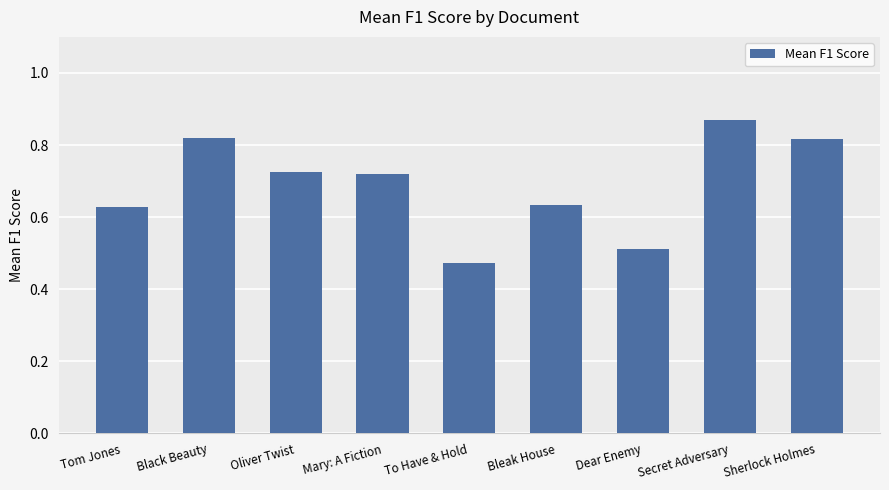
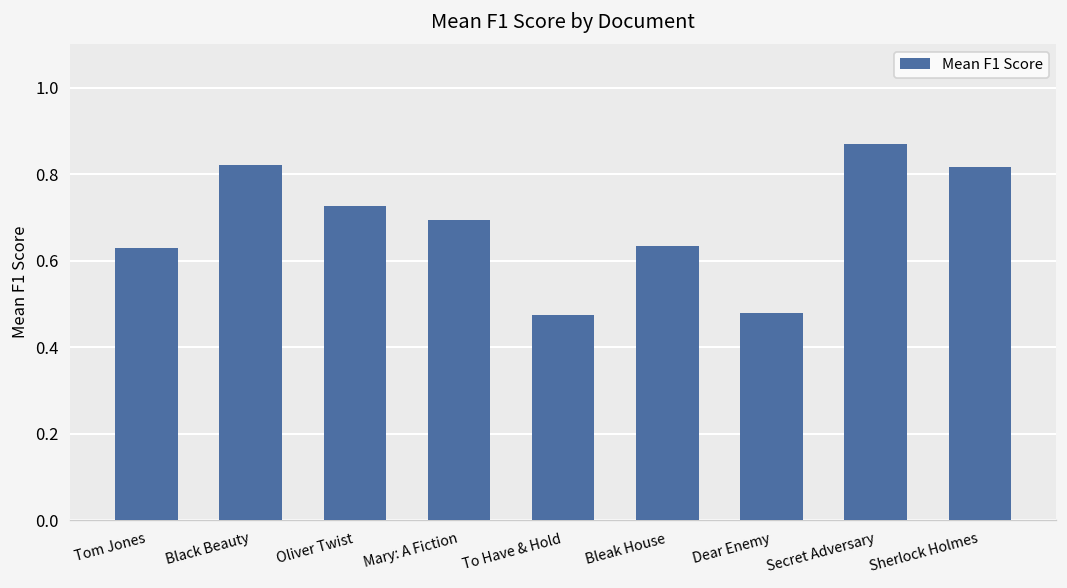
Mary: A Fiction: 0.72 -> 0.69
Dear Enemy: 0.51 -> 0.48
